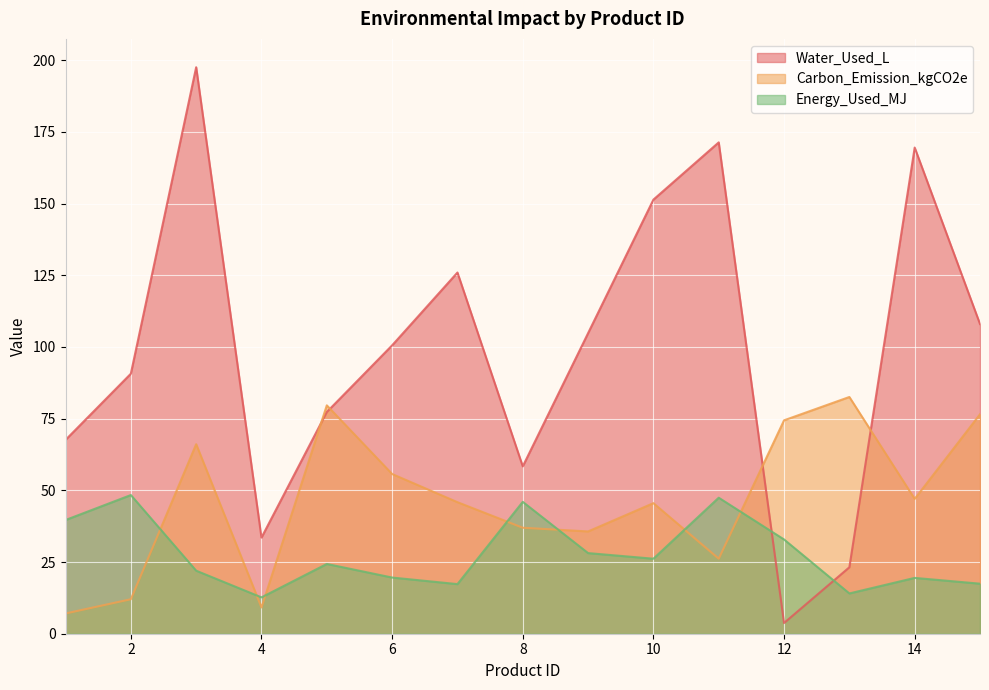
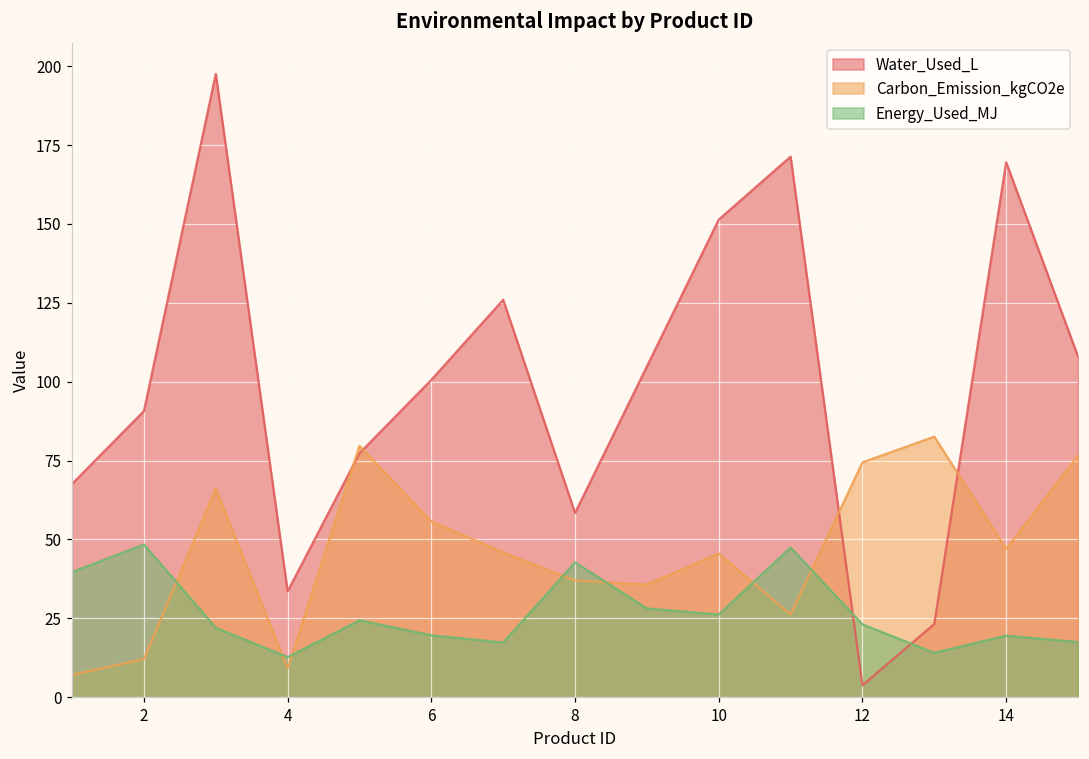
Energy_Used_MJ, 8: 46 -> 43
Energy_Used_MJ, 12: 33 -> 23
